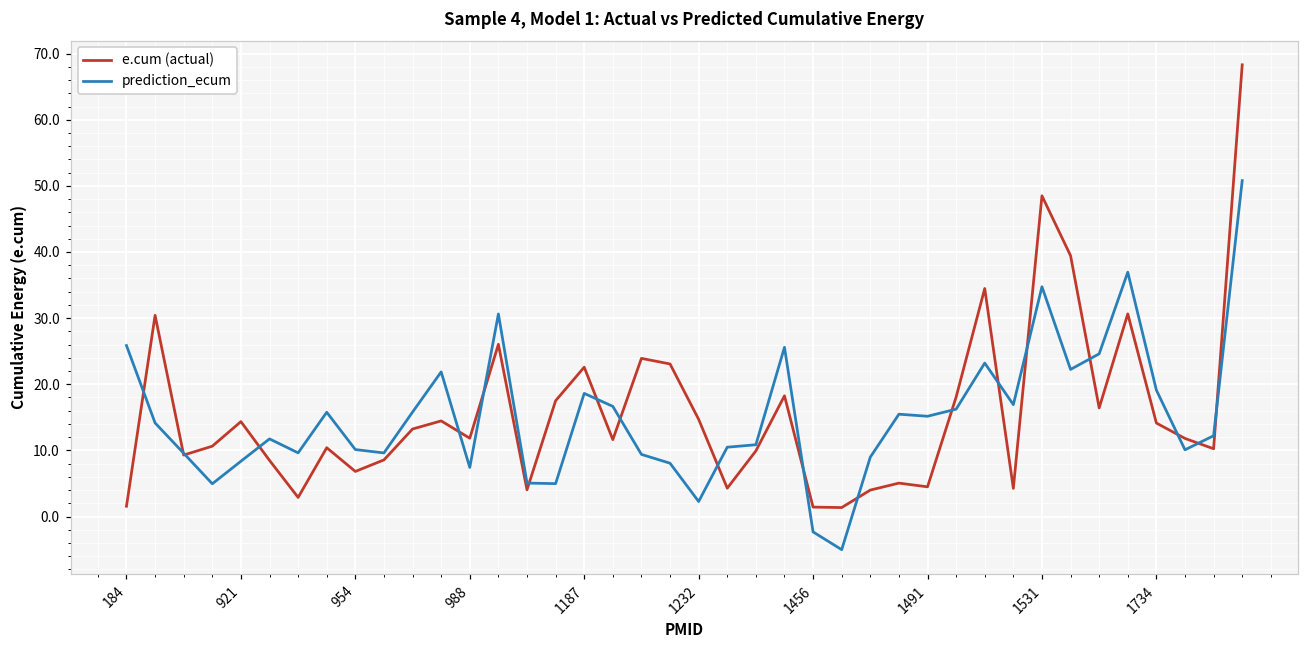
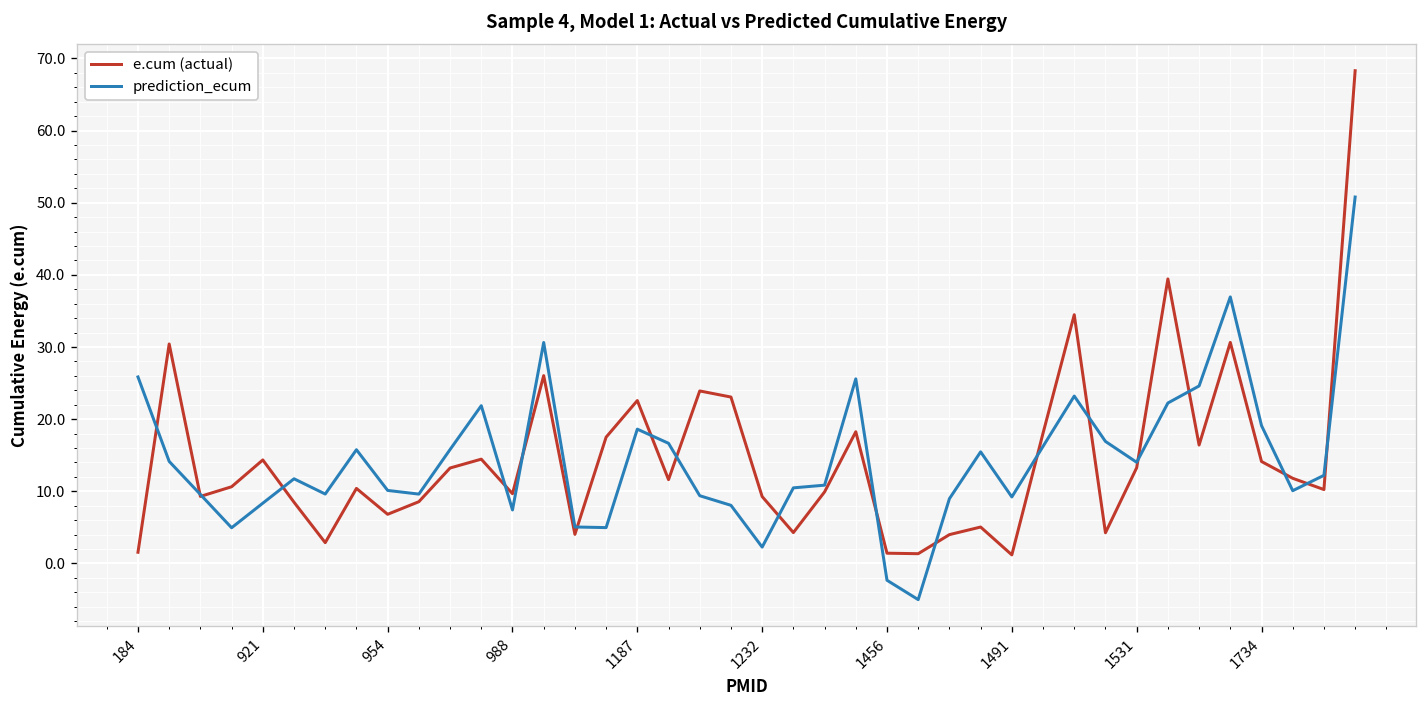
e.cum (actual), 988: 12 -> 10
e.cum (actual), 1232: 15 -> 9
e.cum (actual), 1491: 4 -> 1
prediction_ecum, 1491: 15 -> 9
e.cum (actual), 1531: 48 -> 13
prediction_ecum, 1531: 35 -> 14
